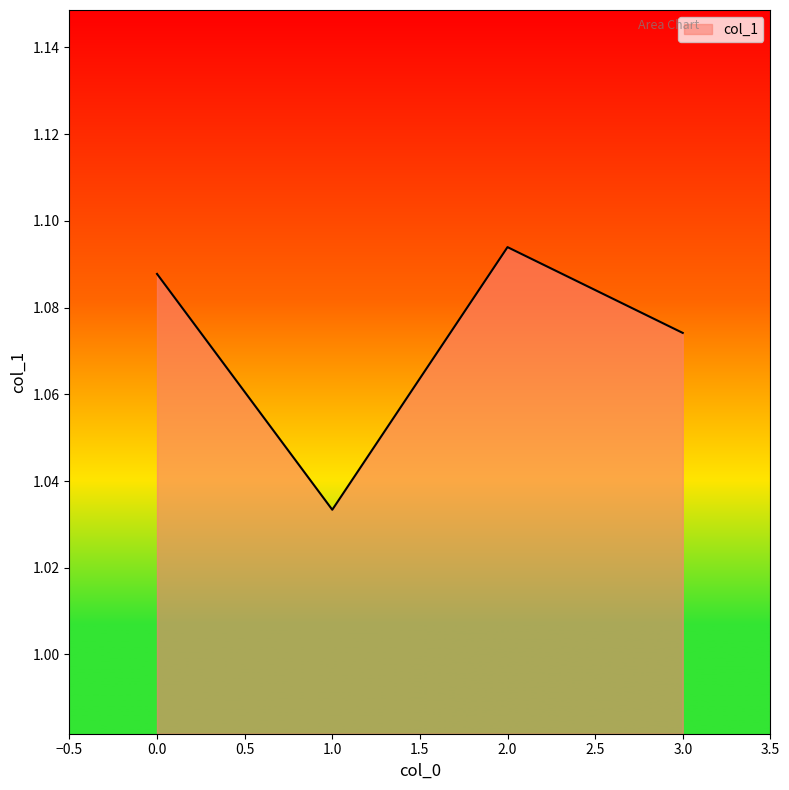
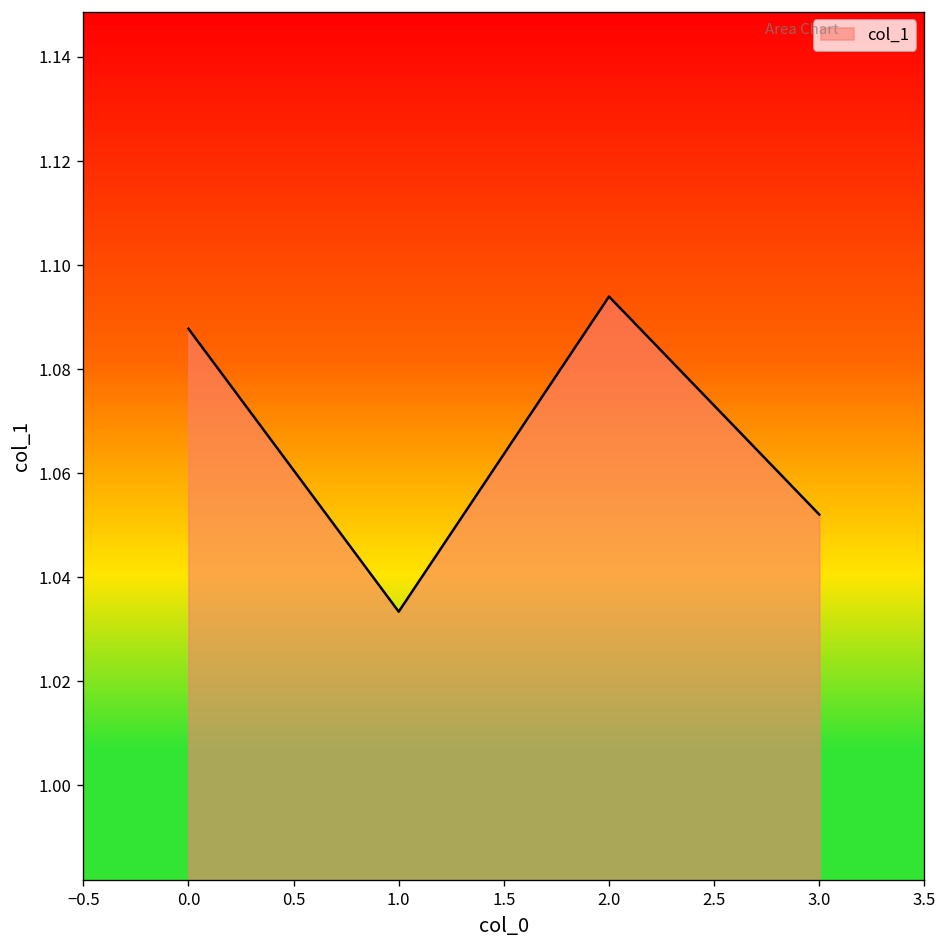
3.0: 1.074 -> 1.052
